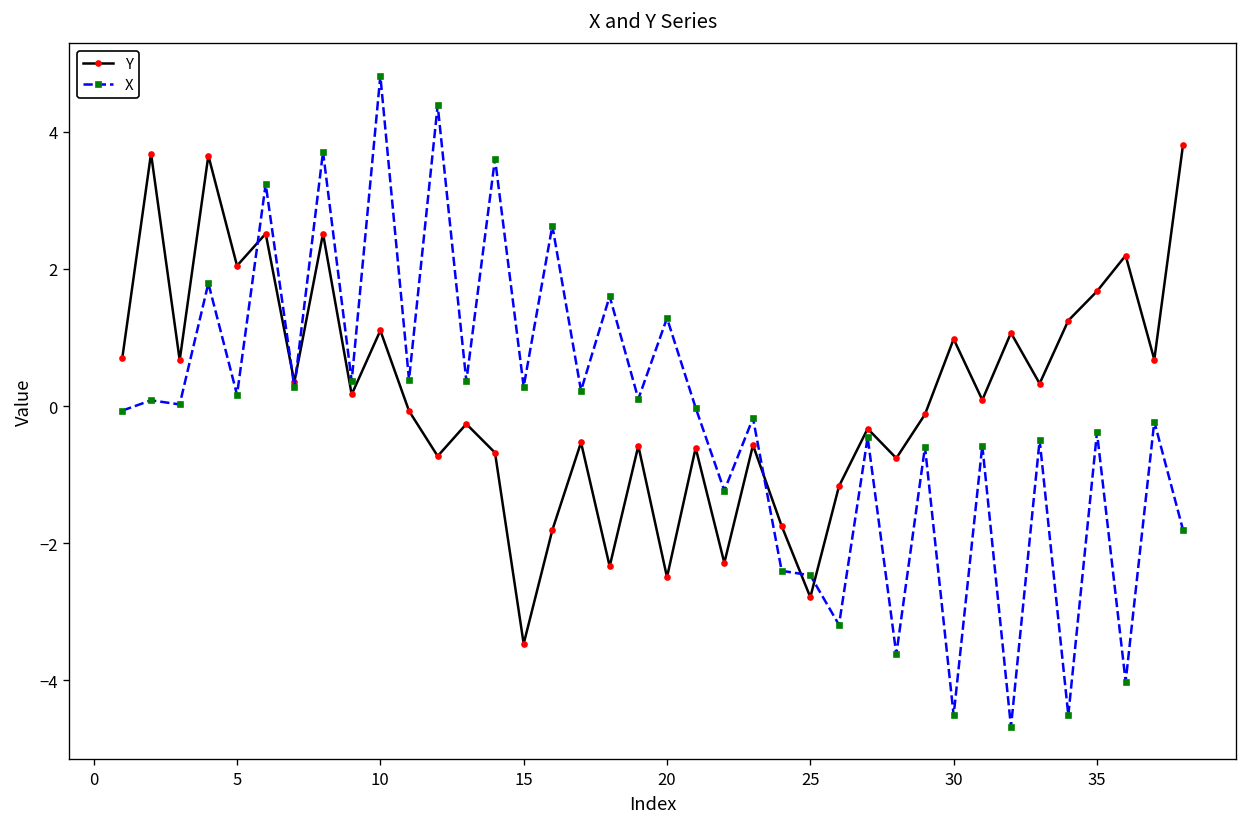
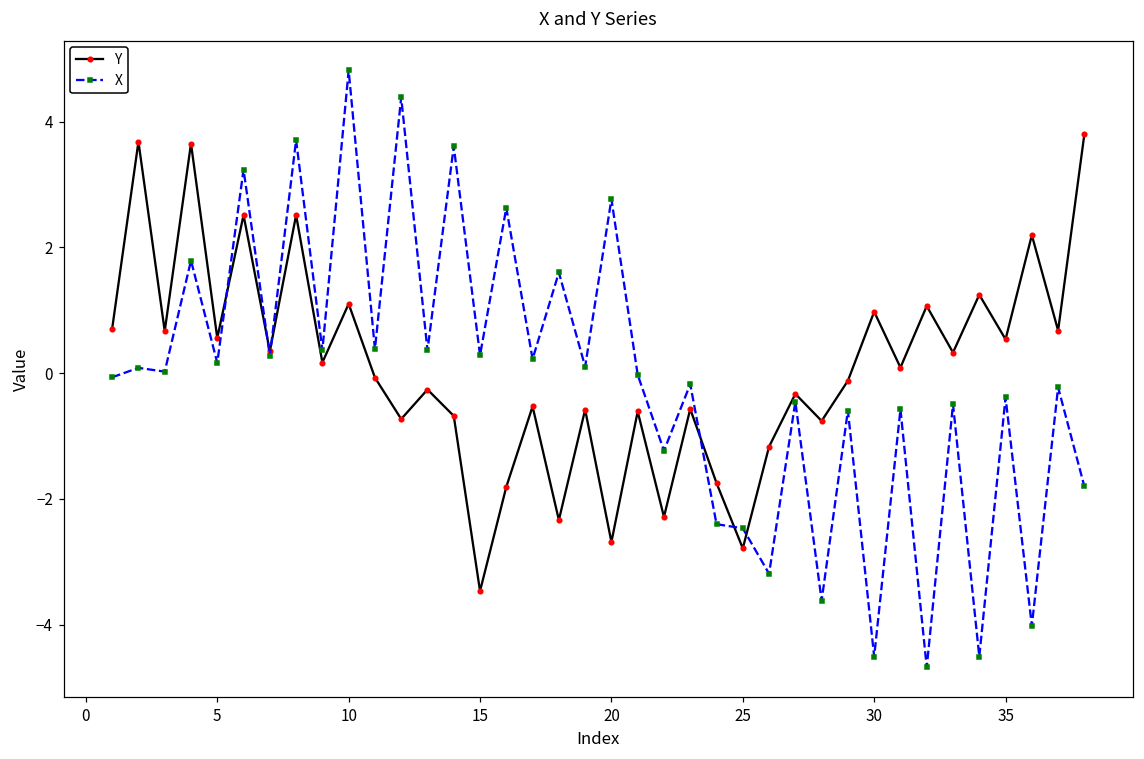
Y, 5: 2.0 -> 0.6
Y, 20: -2.5 -> -2.7
X, 20: 1.3 -> 2.8
Y, 35: 1.7 -> 0.5
